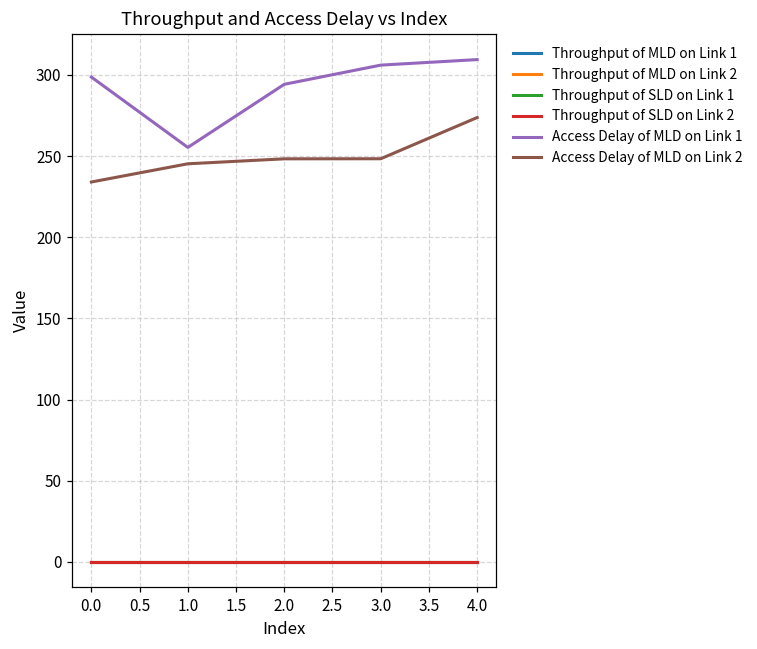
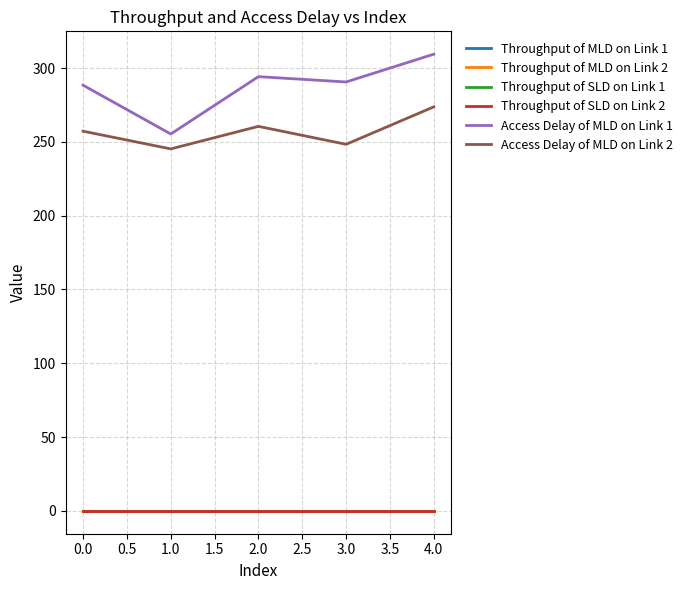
Access Delay of MLD on Link 1, 0.0: 299 -> 288
Access Delay of MLD on Link 2, 0.0: 234 -> 257
Access Delay of MLD on Link 2, 2.0: 248 -> 261
Access Delay of MLD on Link 1, 3.0: 306 -> 291
